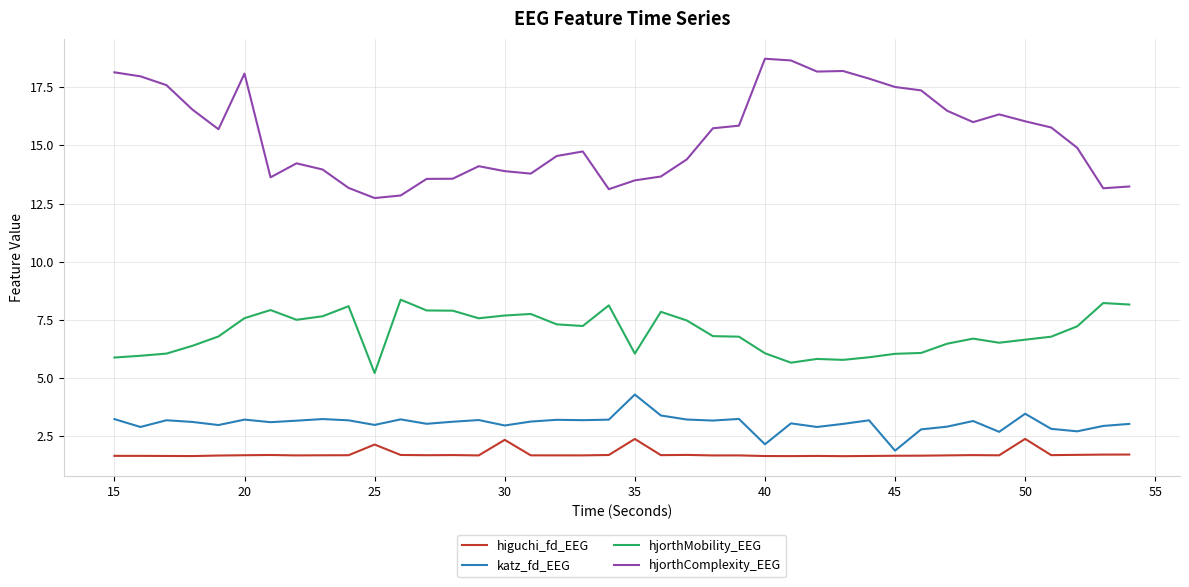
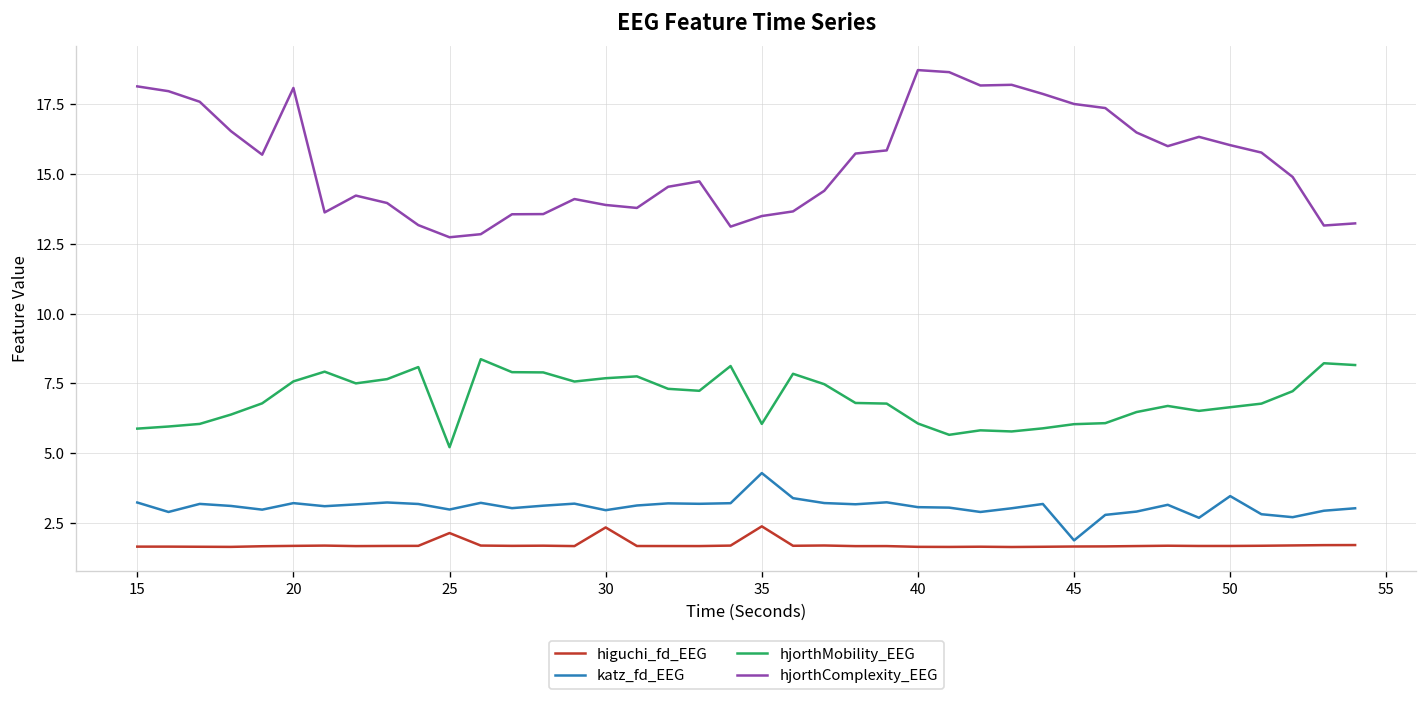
katz_fd_EEG, 40: 2.2 -> 3.1
higuchi_fd_EEG, 50: 2.4 -> 1.7
